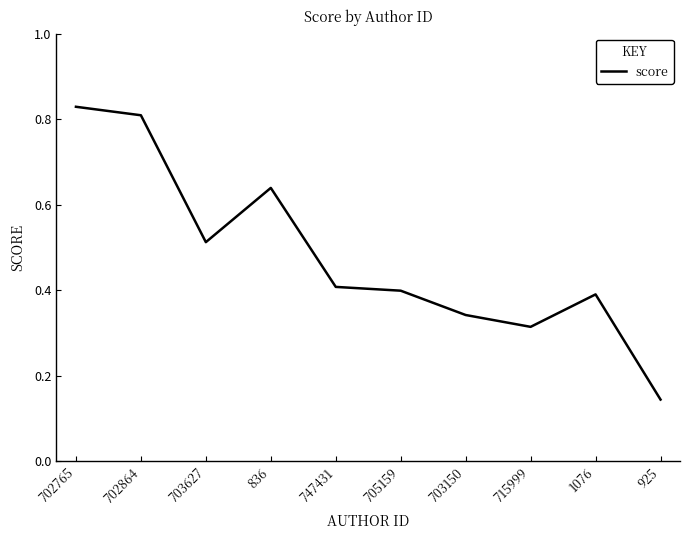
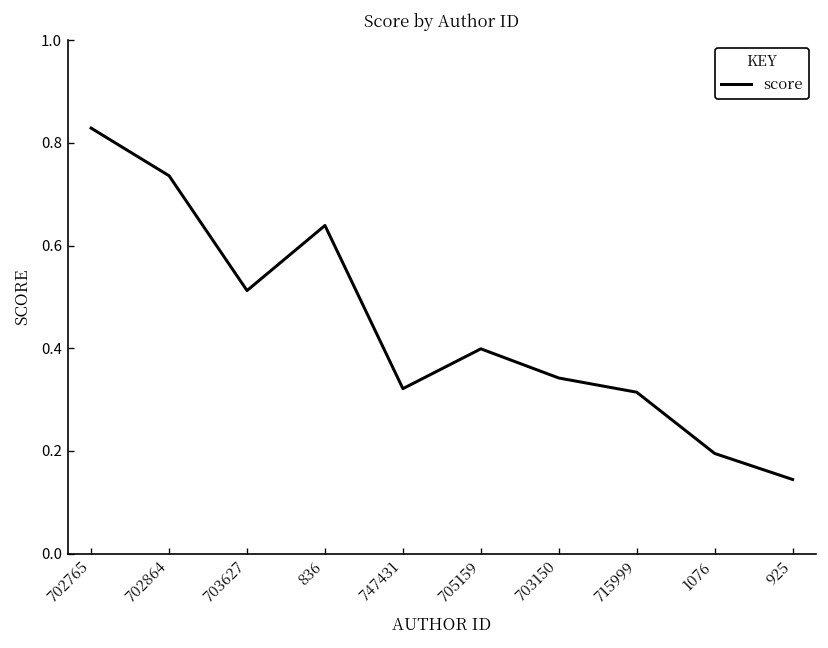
702864: 0.81 -> 0.74
747431: 0.41 -> 0.32
1076: 0.39 -> 0.19
